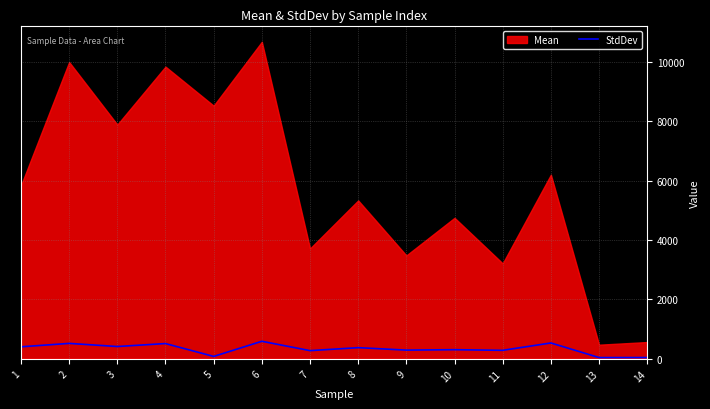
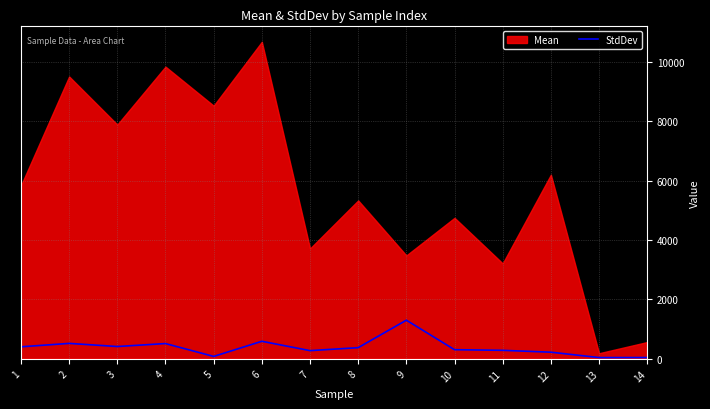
Mean, 2: 10000 -> 9500
StdDev, 9: 300 -> 1300
StdDev, 12: 500 -> 200
Mean, 13: 500 -> 200
